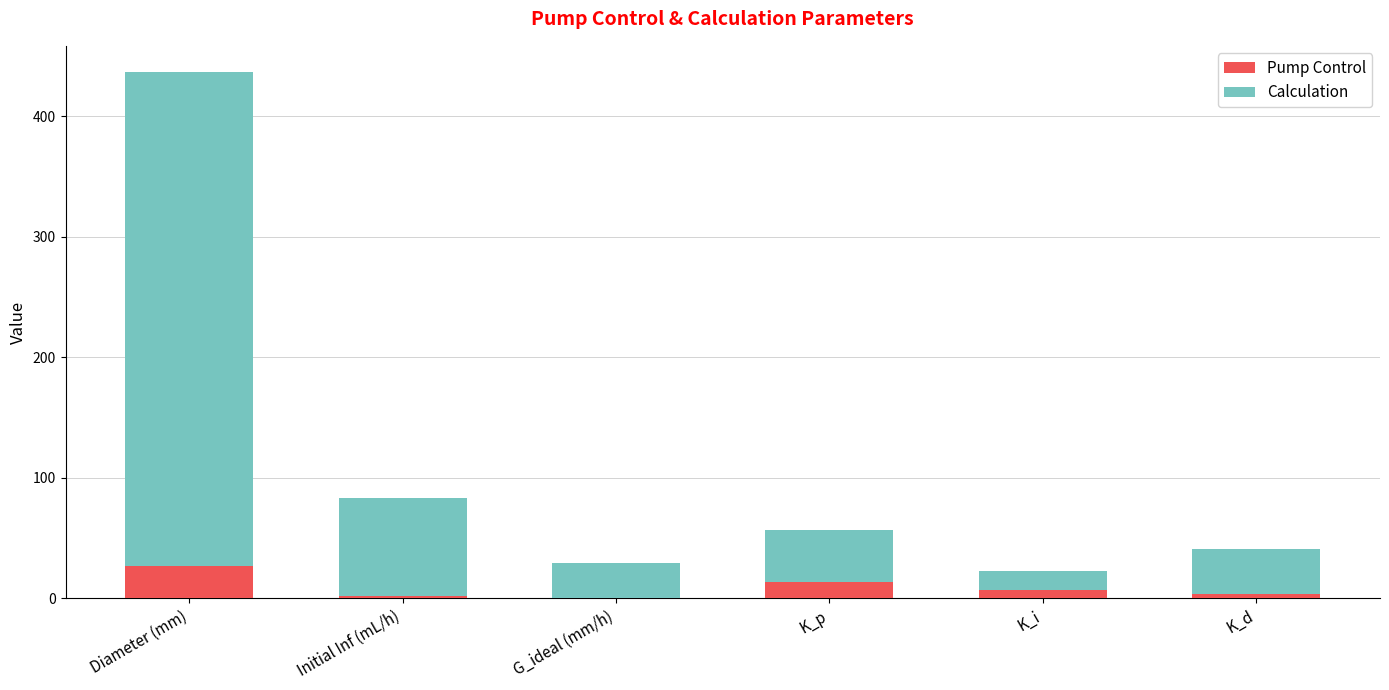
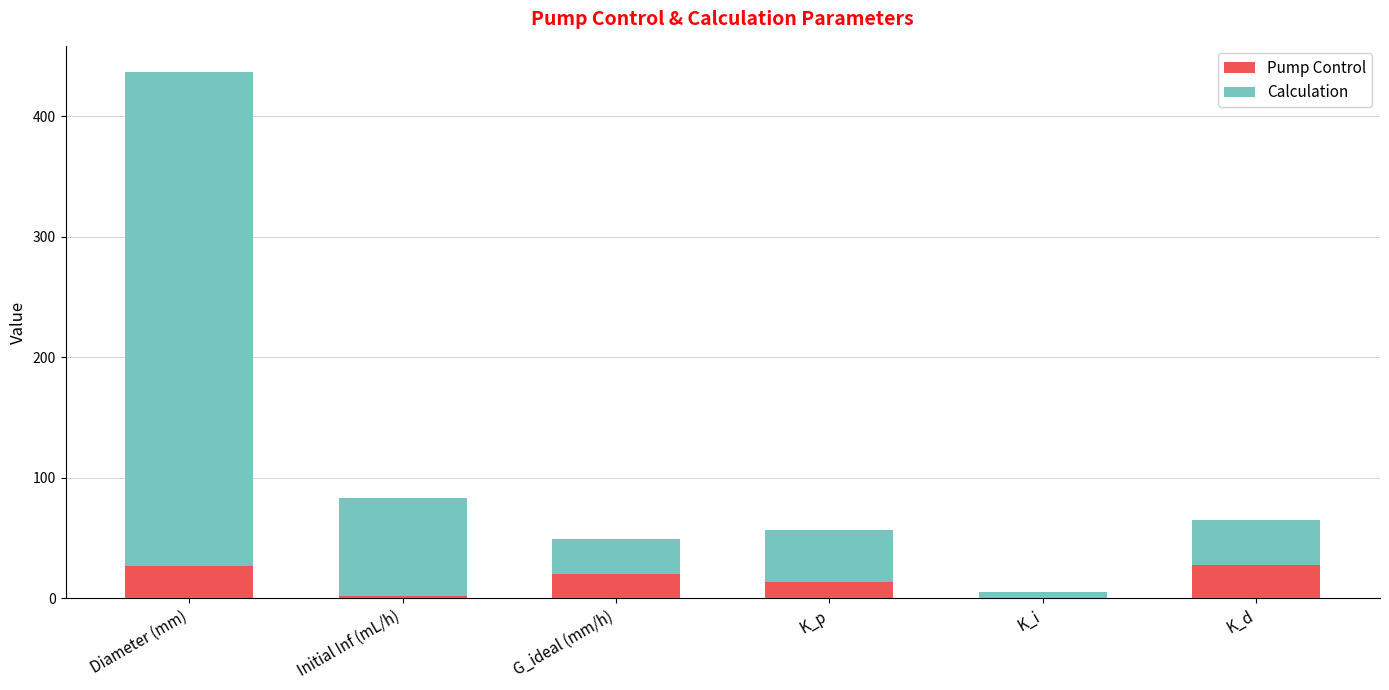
Pump Control, G_ideal (mm/h): 1 -> 20
Pump Control, K_i: 7 -> 0
Calculation, K_i: 16 -> 5
Pump Control, K_d: 4 -> 28
